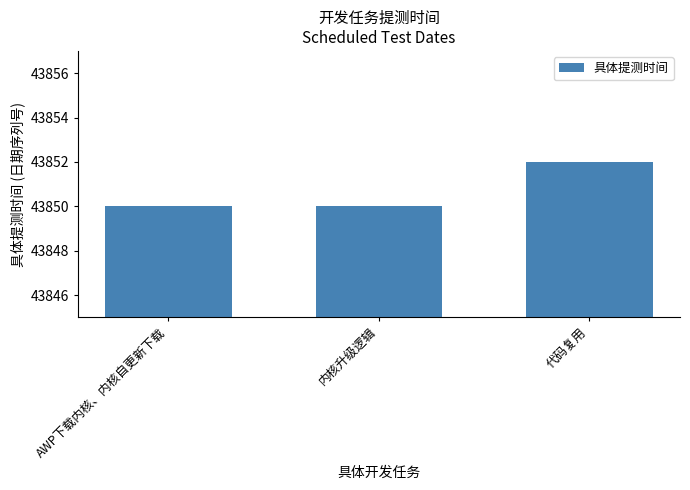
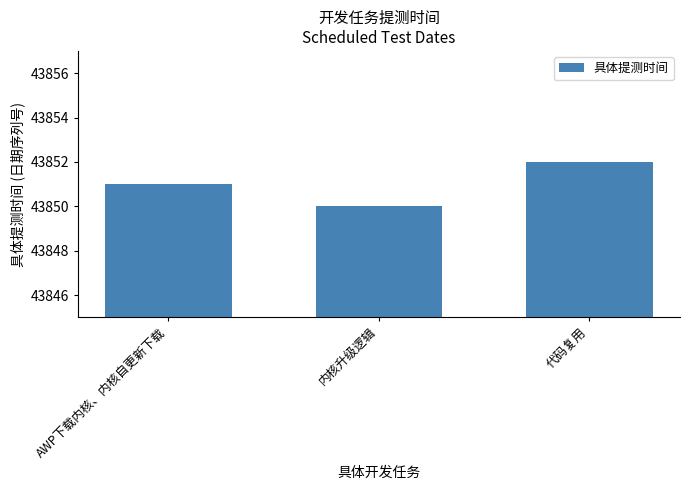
AWP下载内核、内核自更新下载: 43850 -> 43851
